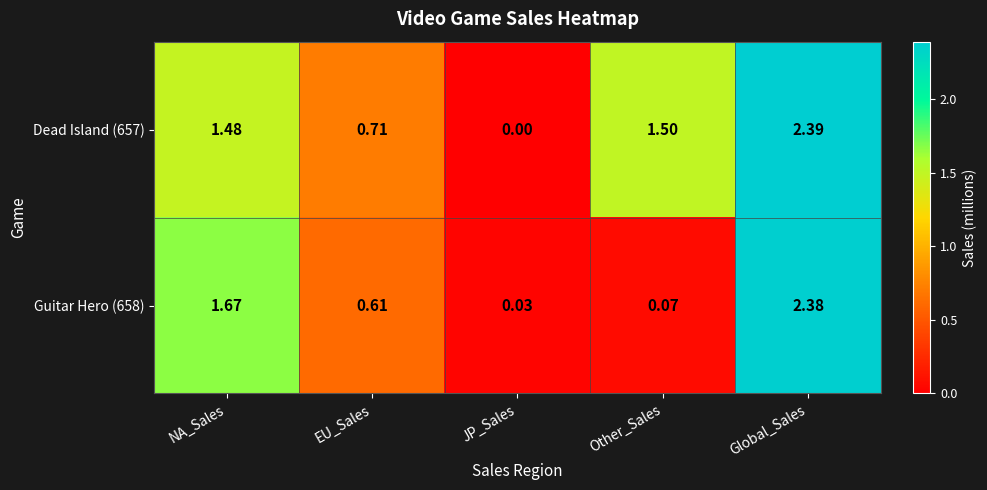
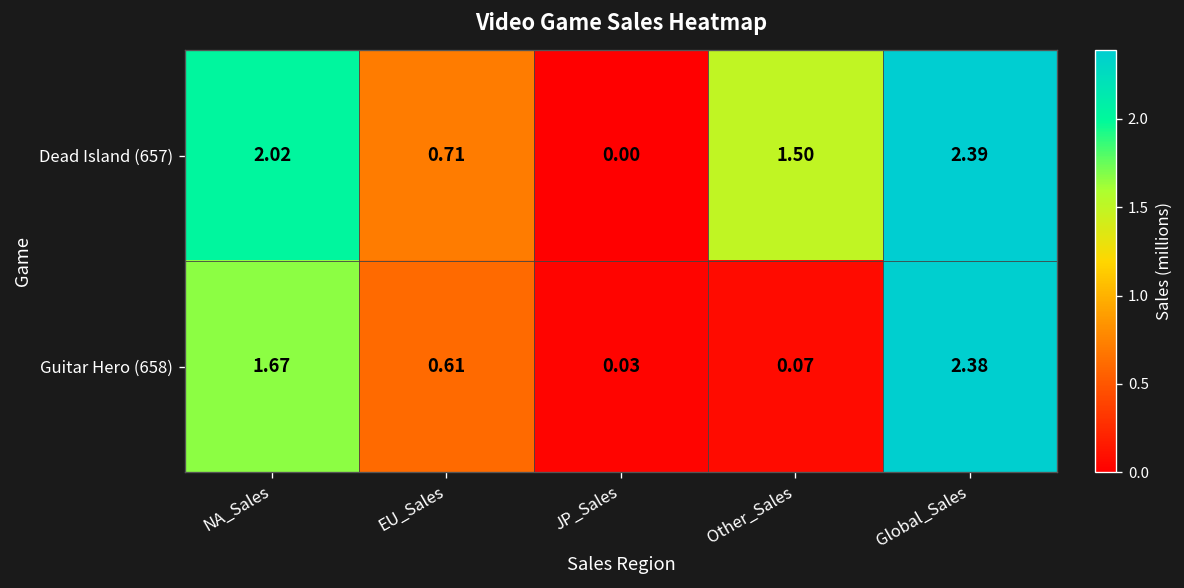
Dead Island (657), NA_Sales: 1.48 -> 2.02
